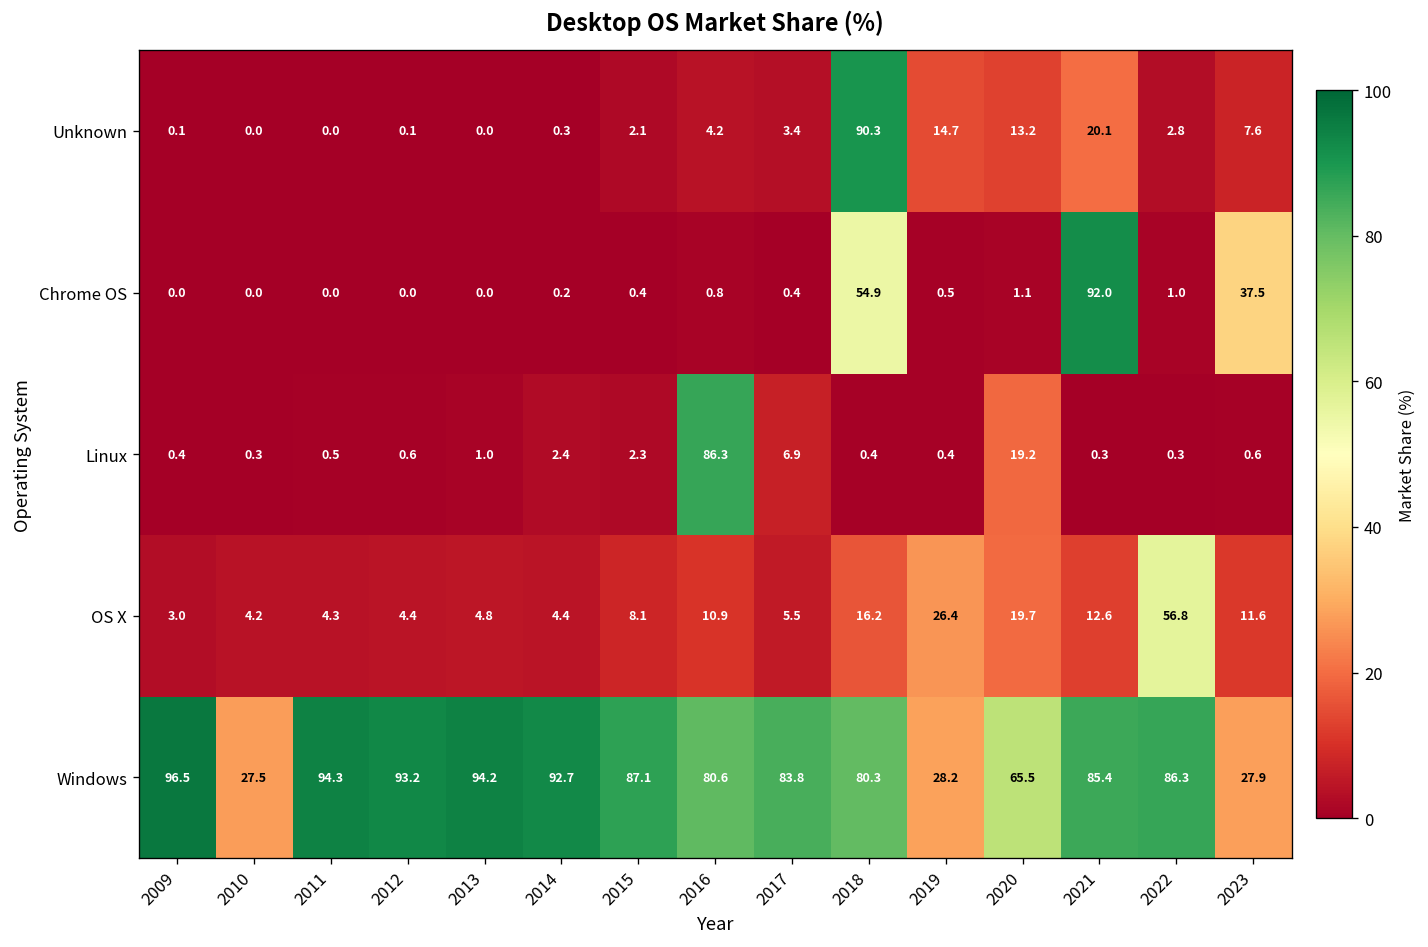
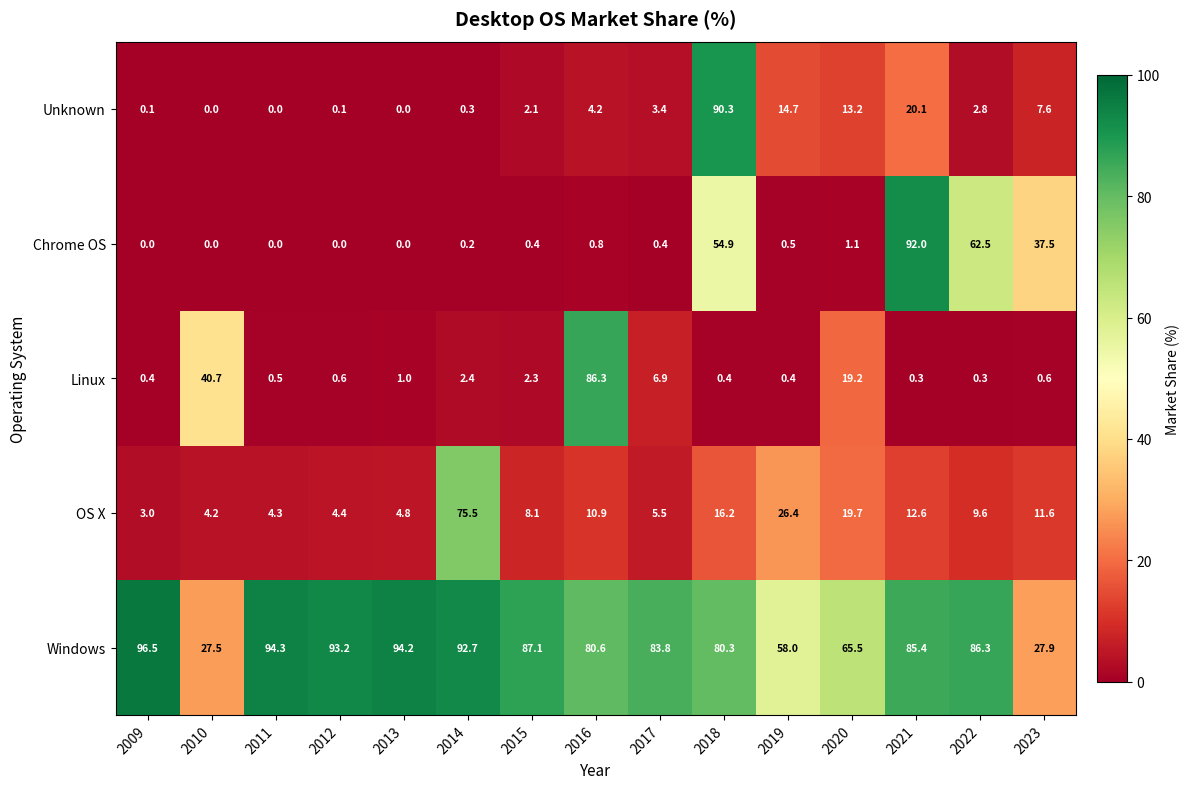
Chrome OS, 2022: 1.0 -> 62.5
Linux, 2010: 0.3 -> 40.7
OS X, 2014: 4.4 -> 75.5
OS X, 2022: 56.8 -> 9.6
Windows, 2019: 28.2 -> 58.0
